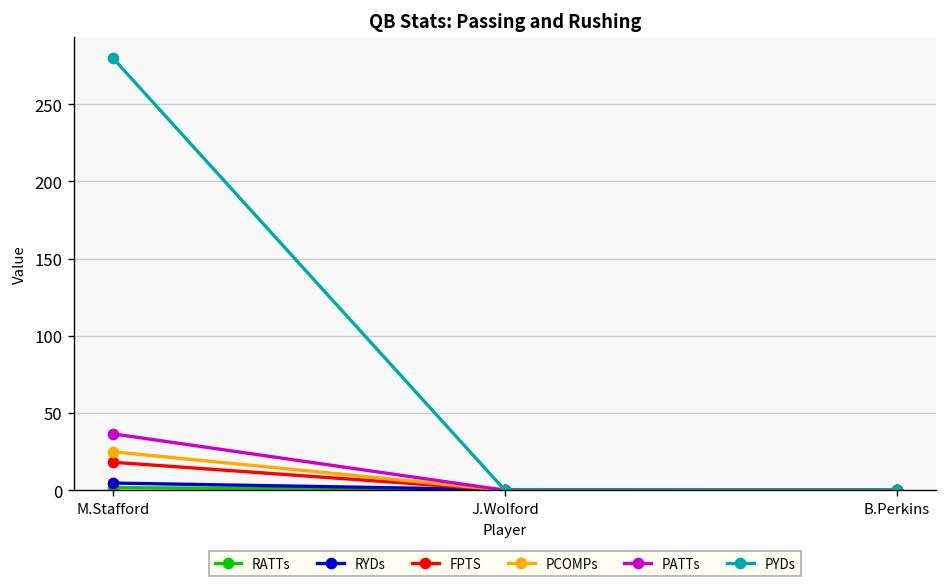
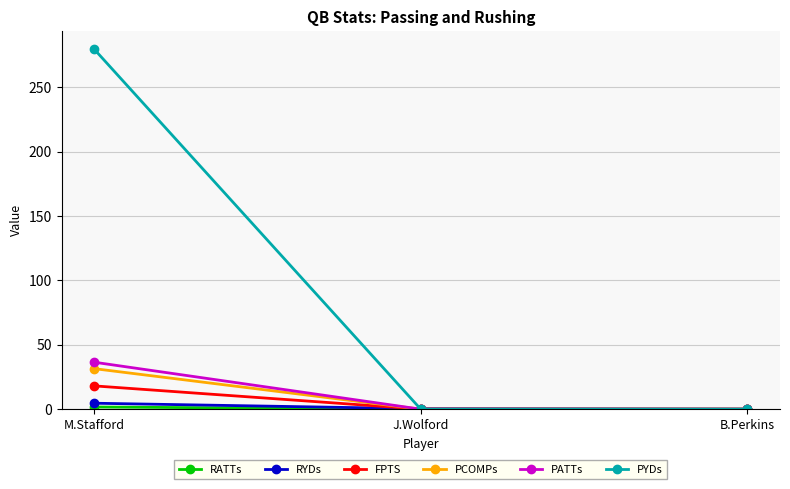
PCOMPs, M.Stafford: 25 -> 32
